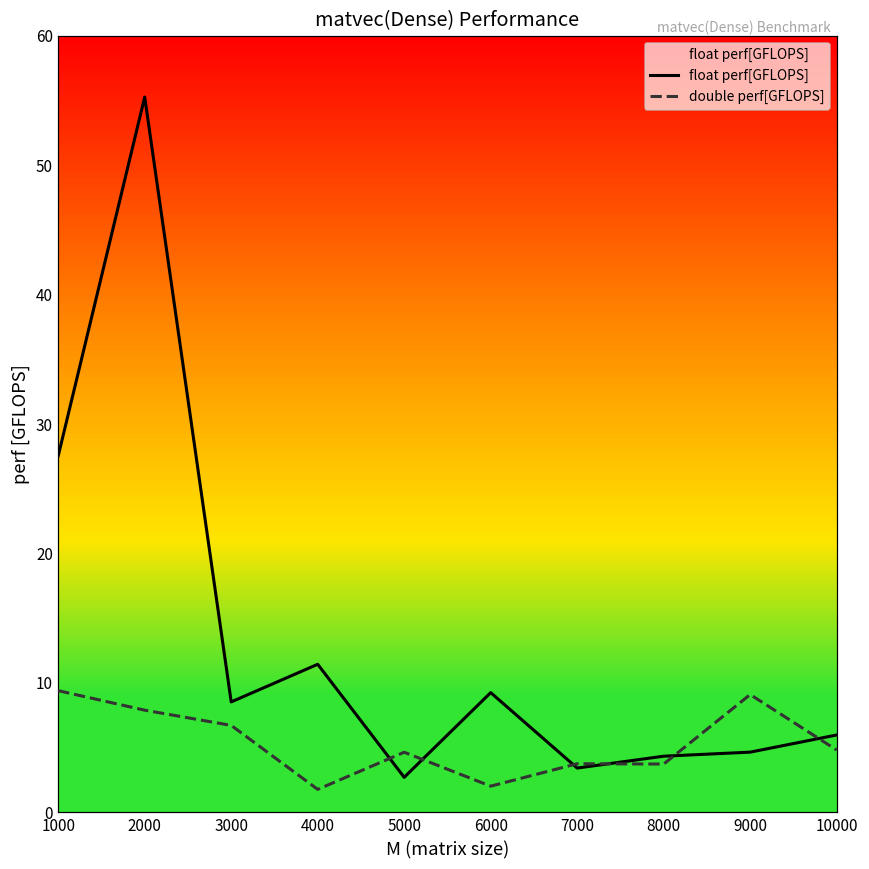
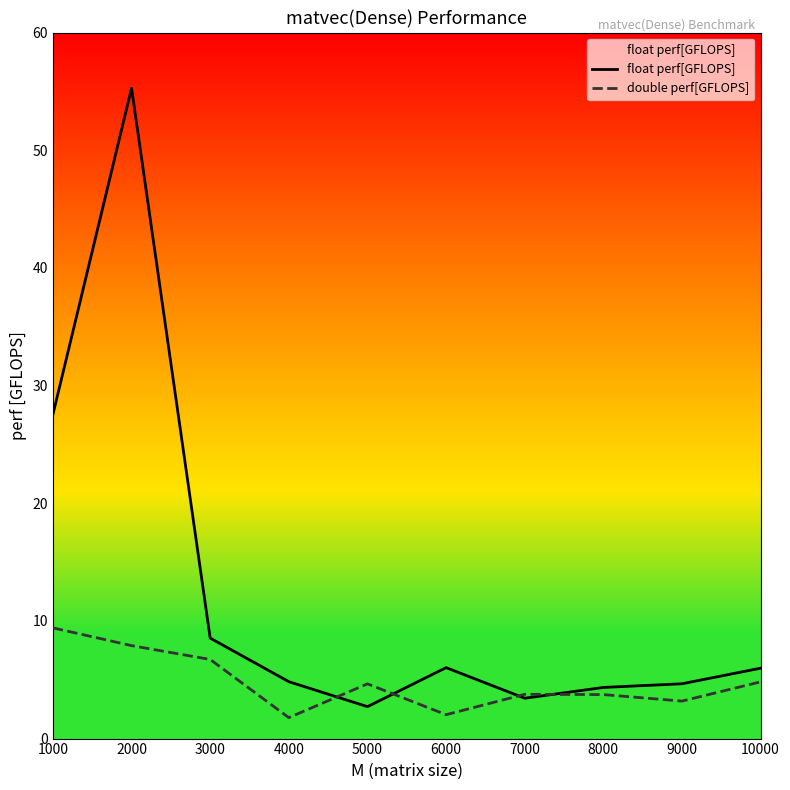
float perf[GFLOPS], 4000: 11.4 -> 4.8
float perf[GFLOPS], 6000: 9.3 -> 6.0
double perf[GFLOPS], 9000: 9.1 -> 3.2
